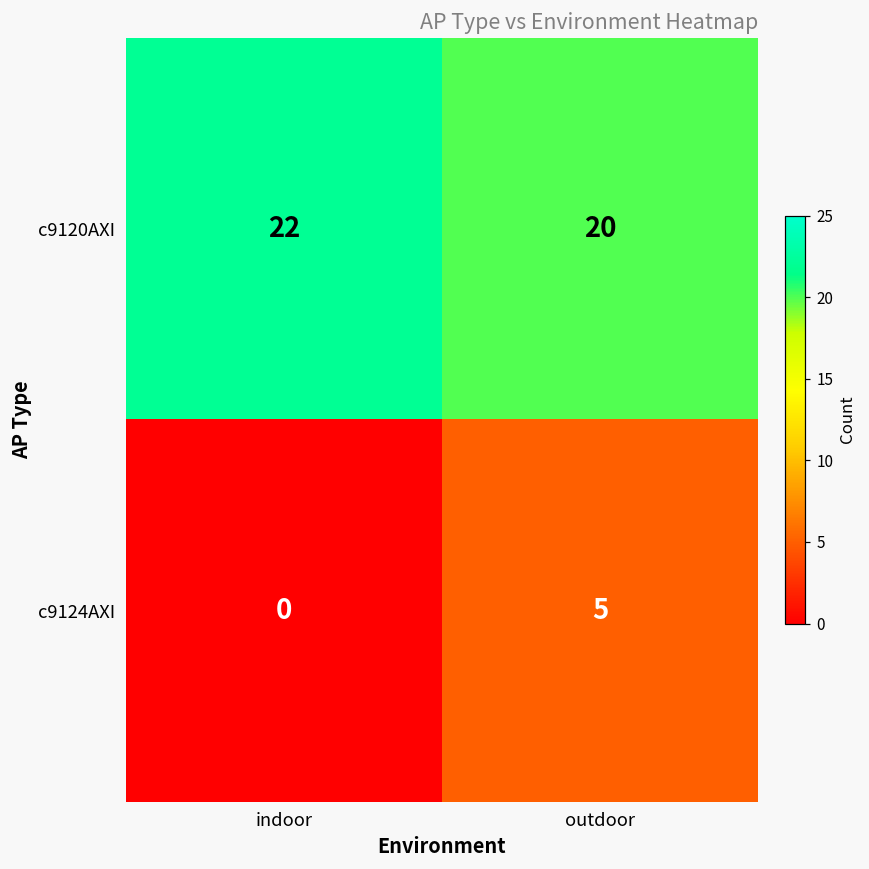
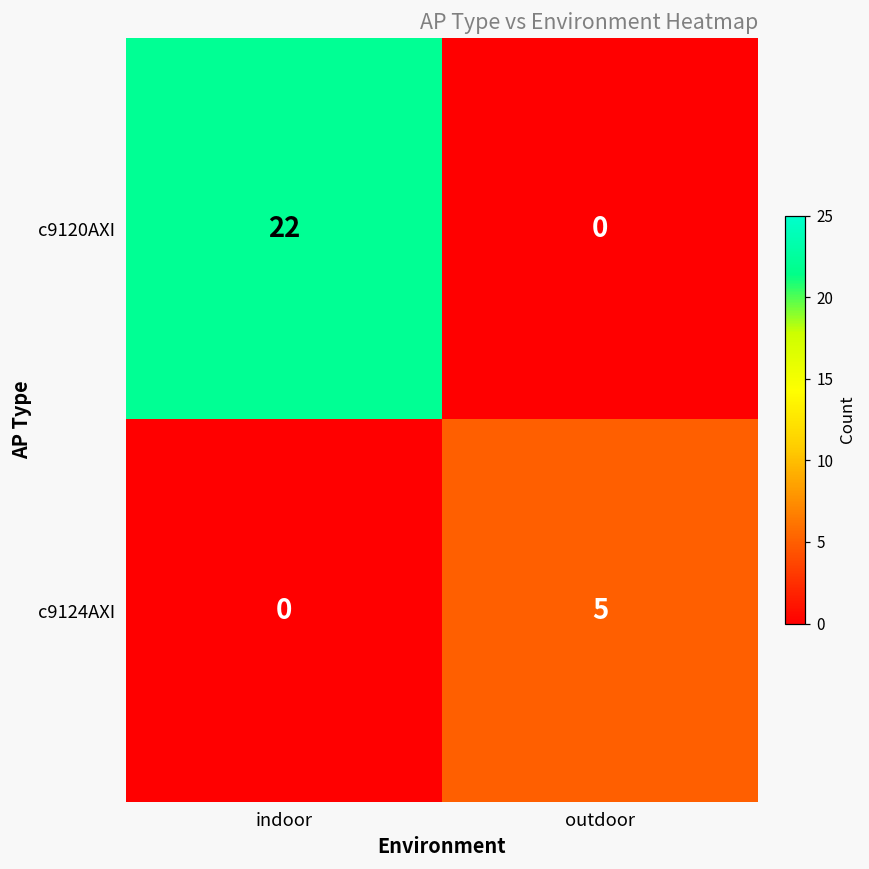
c9120AXI, outdoor: 20 -> 0
